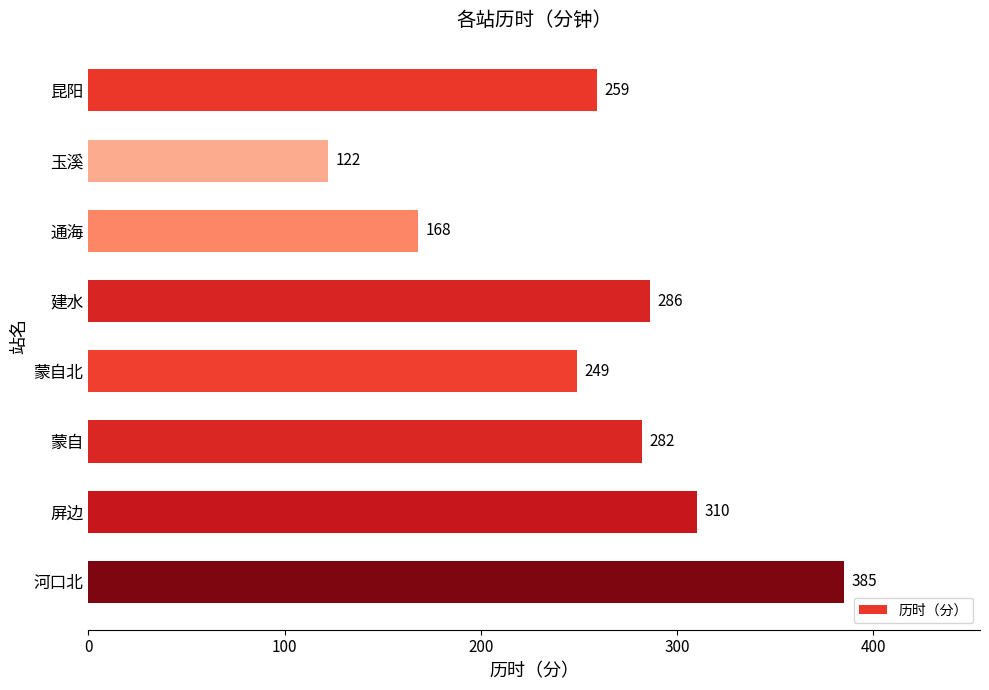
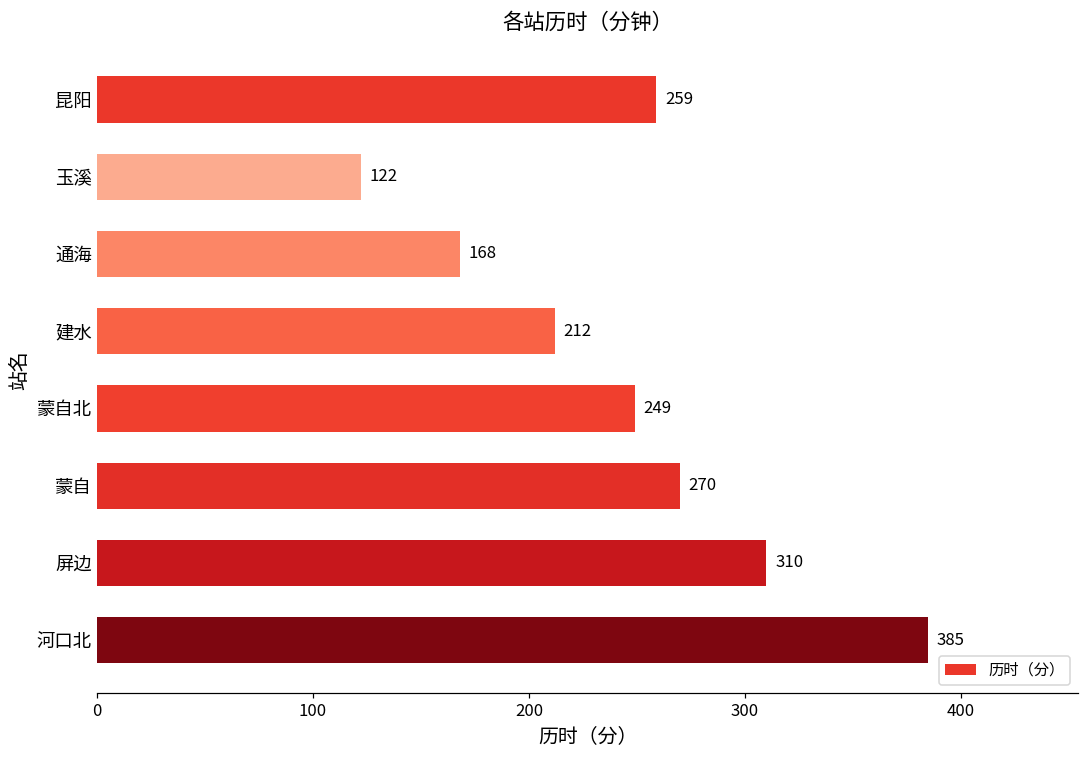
建水: 286 -> 212
蒙自: 282 -> 270
